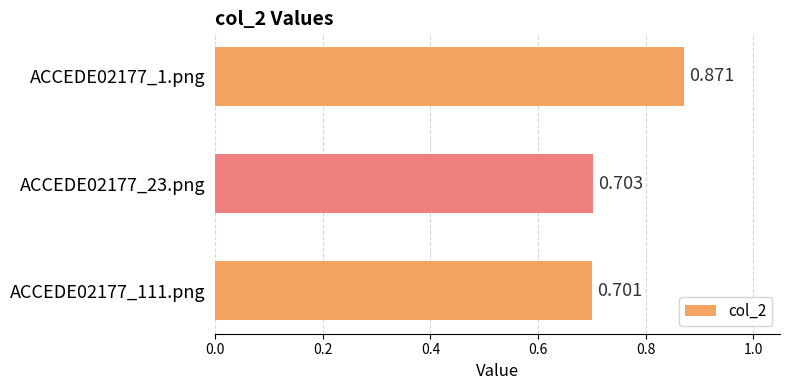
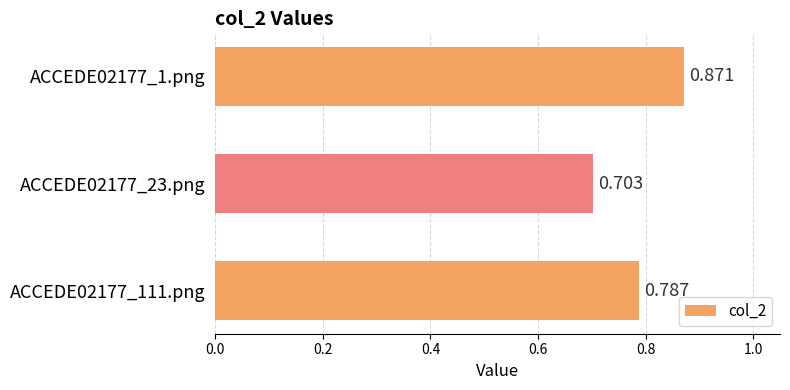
ACCEDE02177_111.png: 0.701 -> 0.787
